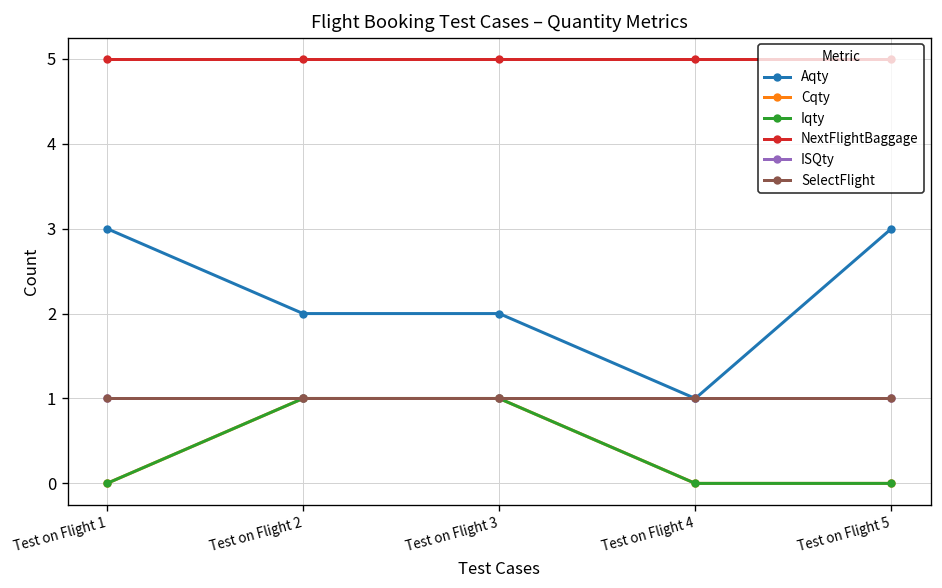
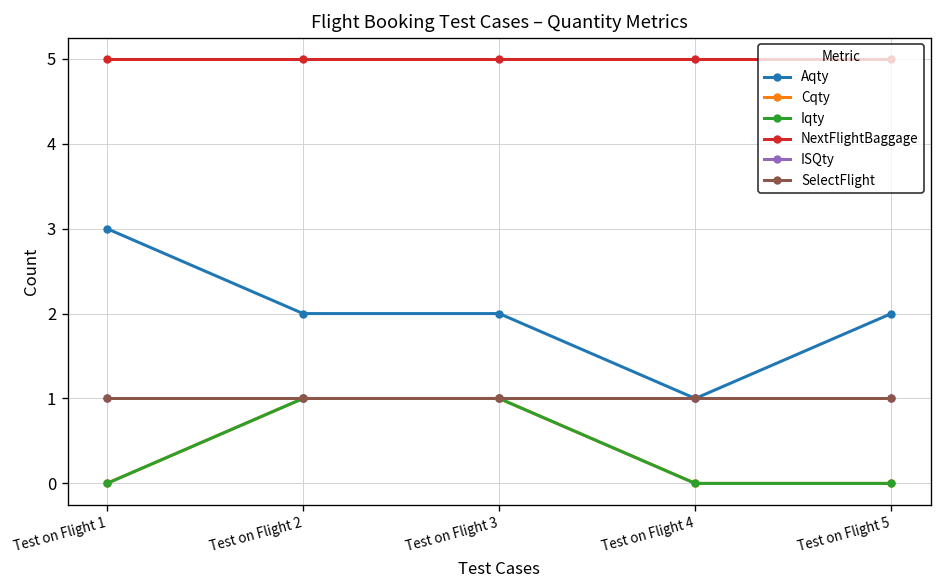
Aqty, Test on Flight 5: 3 -> 2
